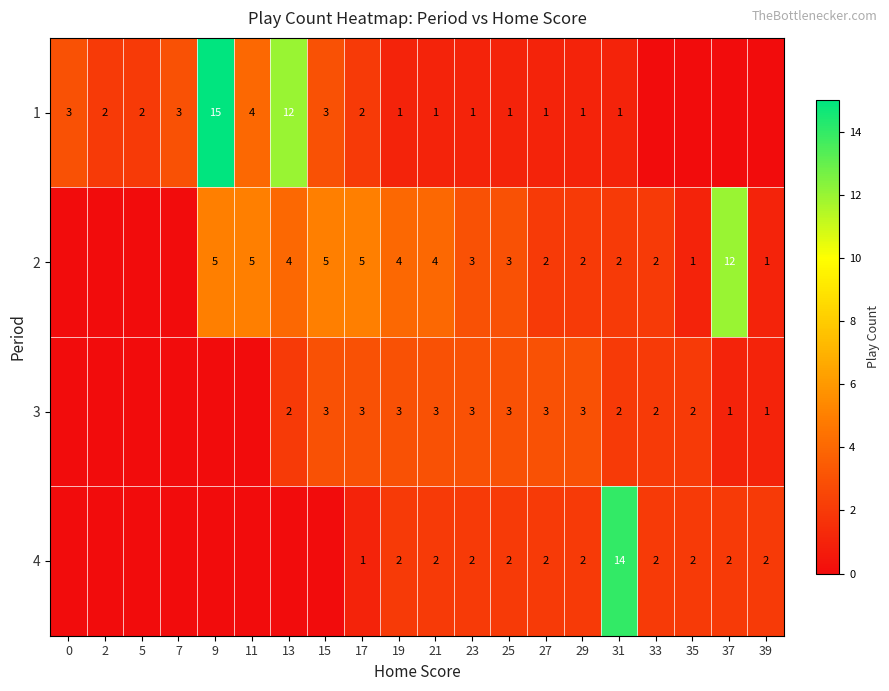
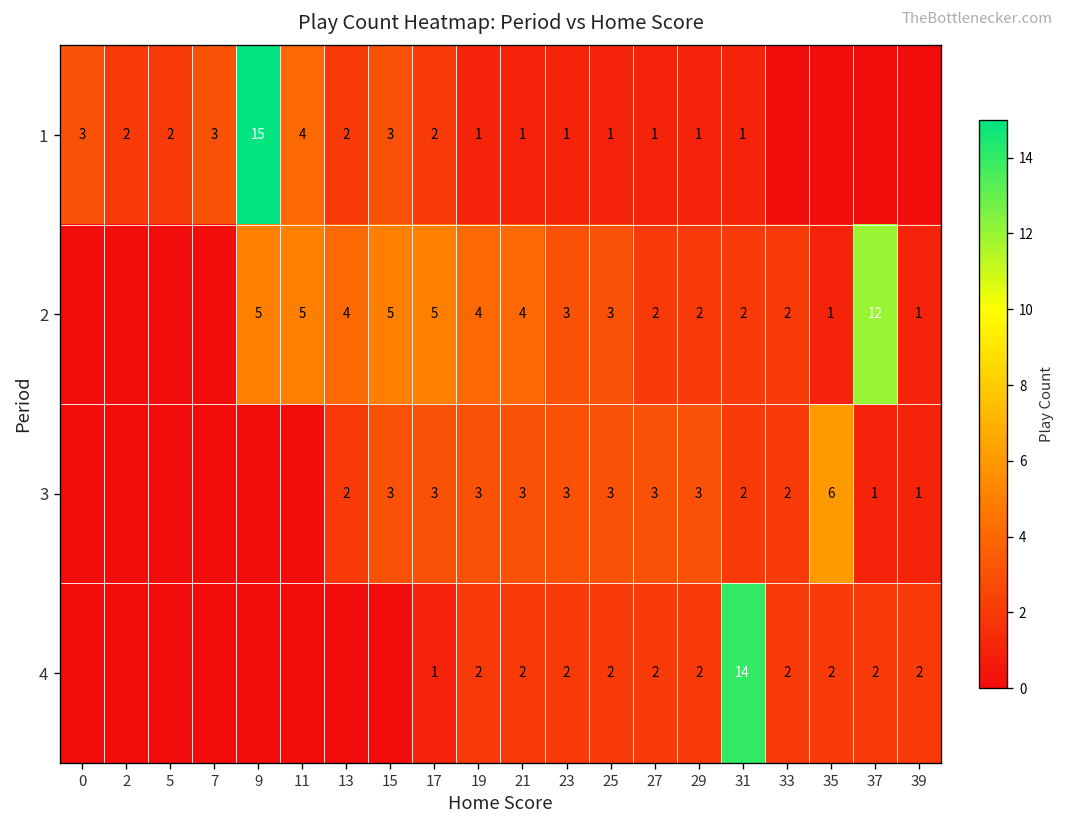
1, 13: 12 -> 2
3, 35: 2 -> 6
